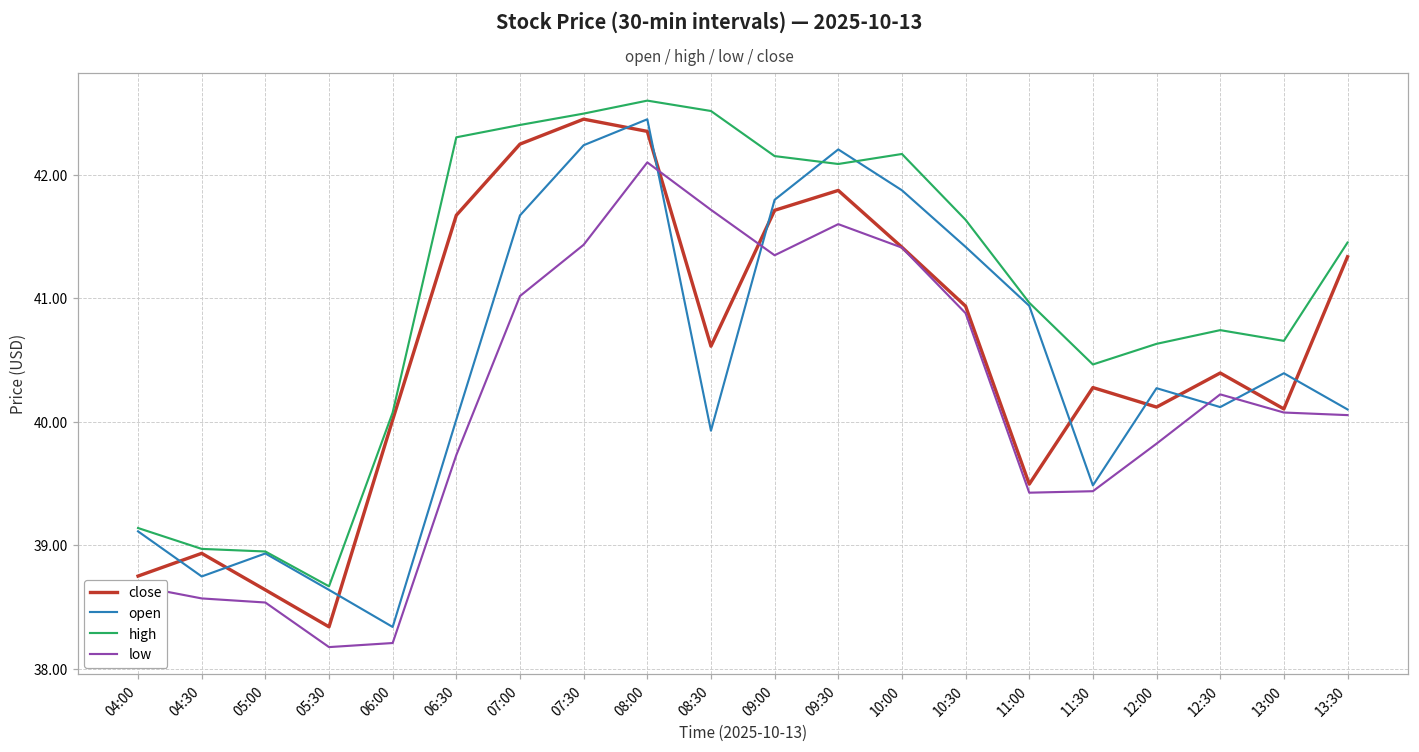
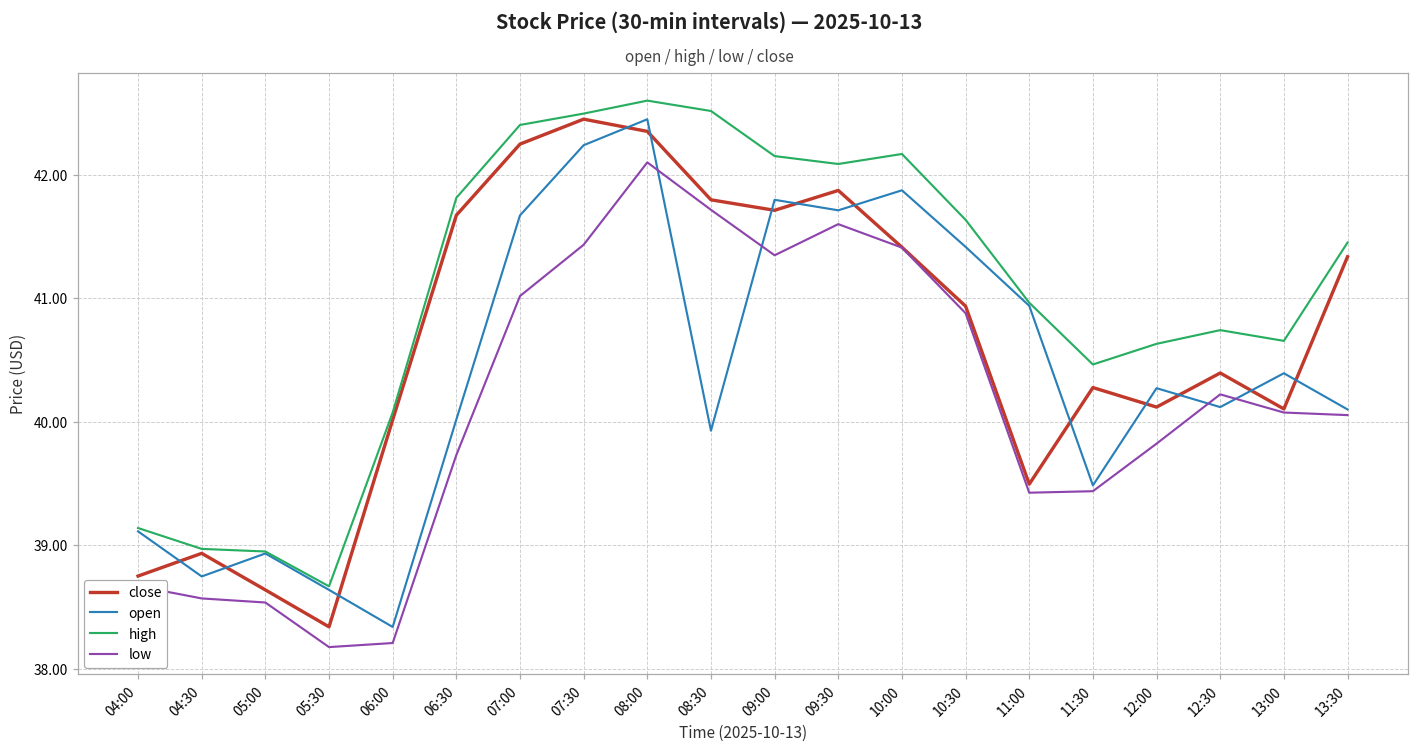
high, 06:30: 42.30 -> 41.81
close, 08:30: 40.61 -> 41.80
open, 09:30: 42.21 -> 41.71
